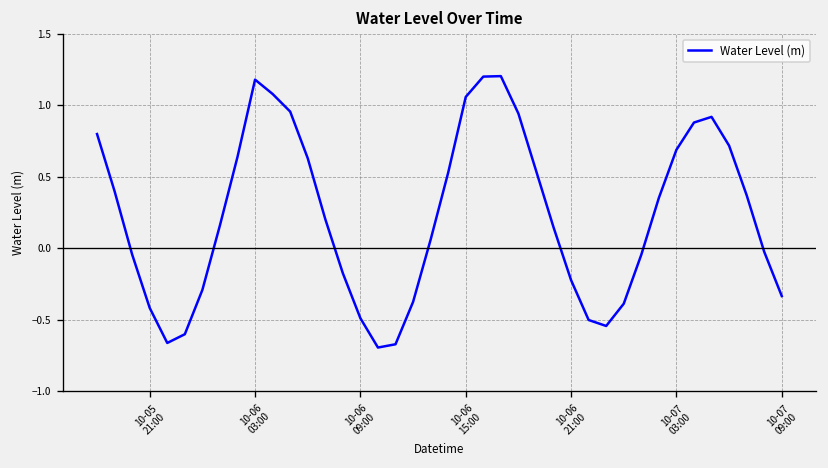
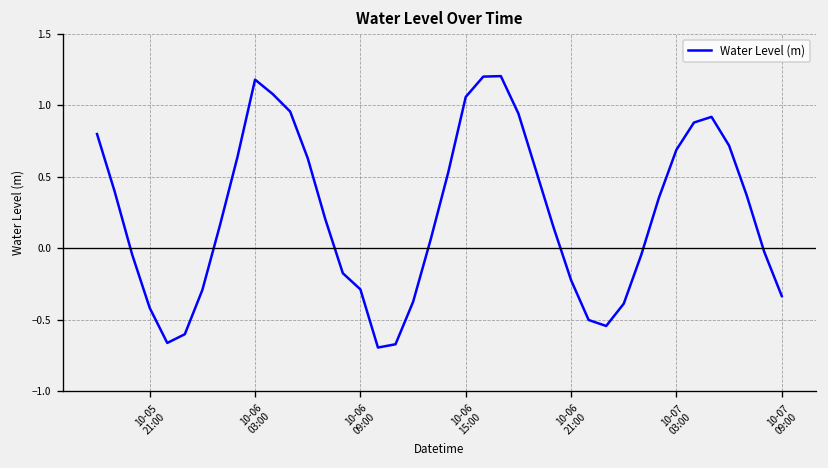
10-06 09:00: -0.49 -> -0.29
